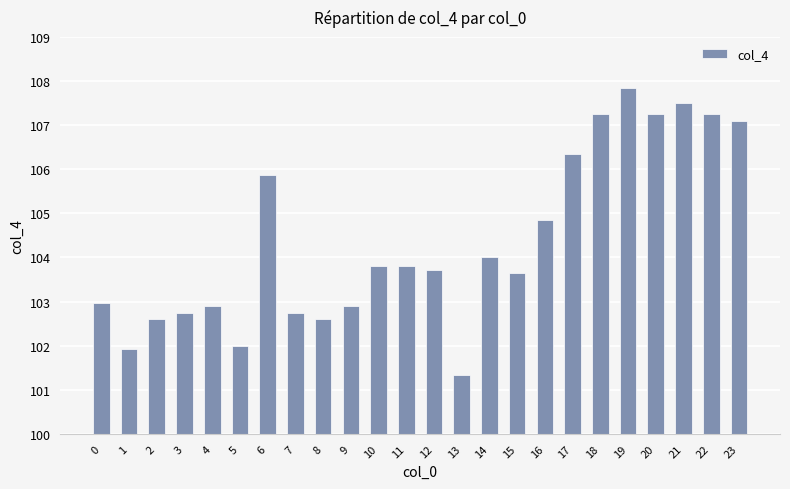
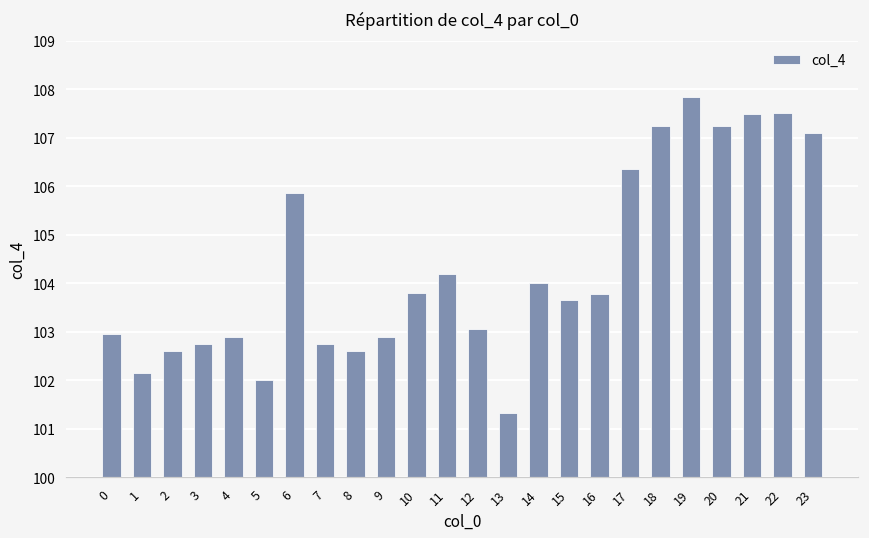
1: 101.9 -> 102.2
11: 103.8 -> 104.2
12: 103.7 -> 103.1
16: 104.9 -> 103.8
22: 107.3 -> 107.5
